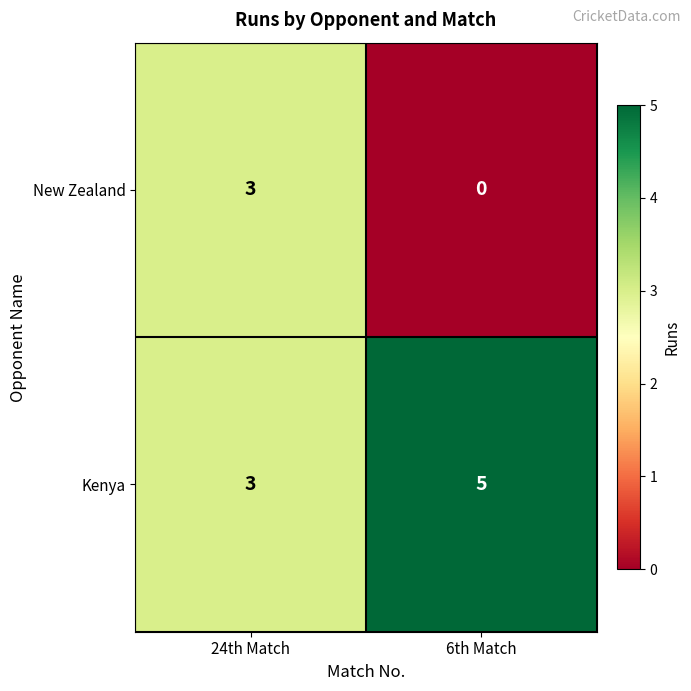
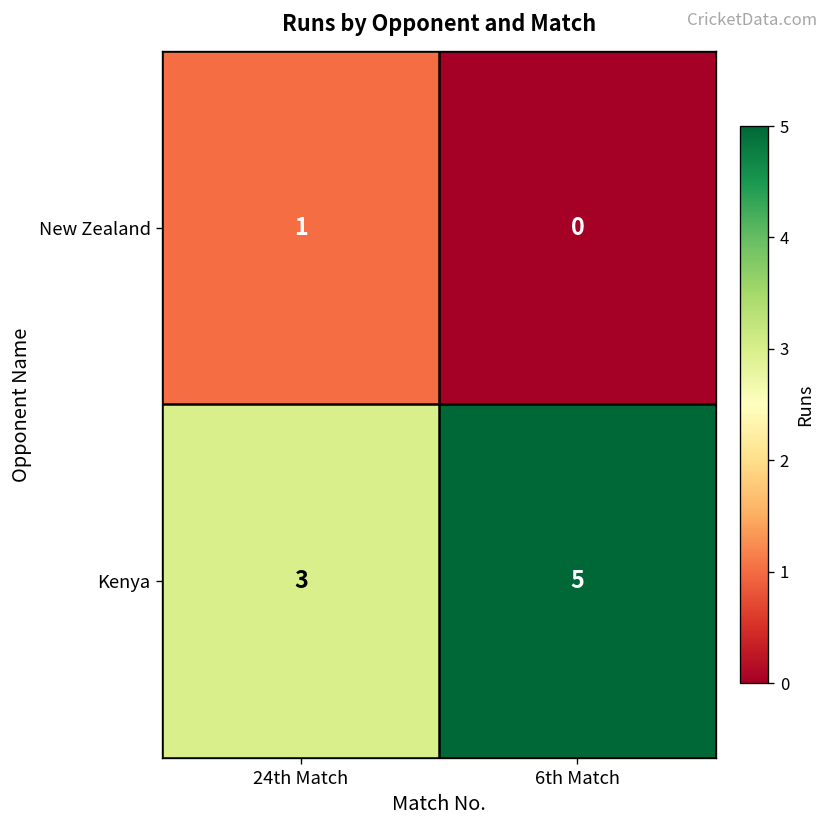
New Zealand, 24th Match: 3 -> 1
